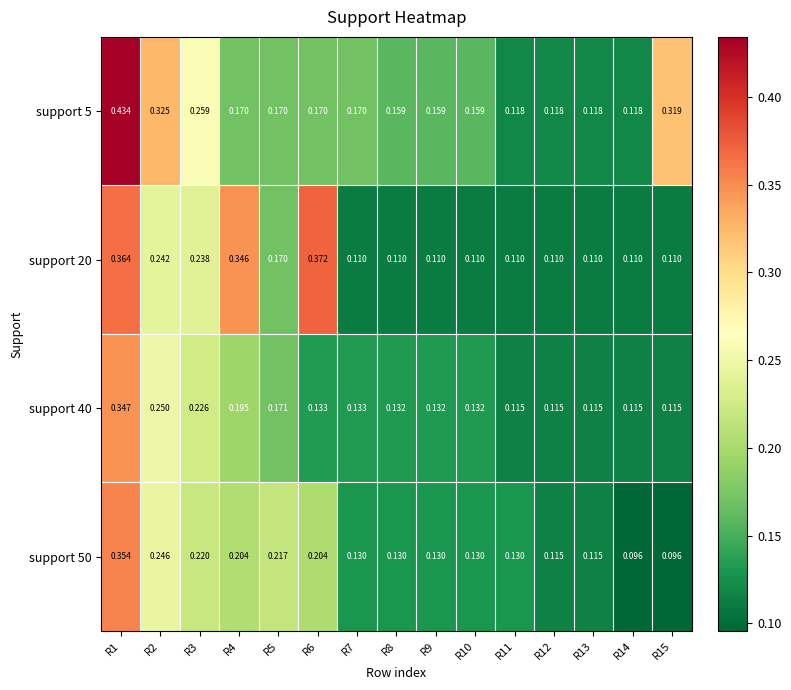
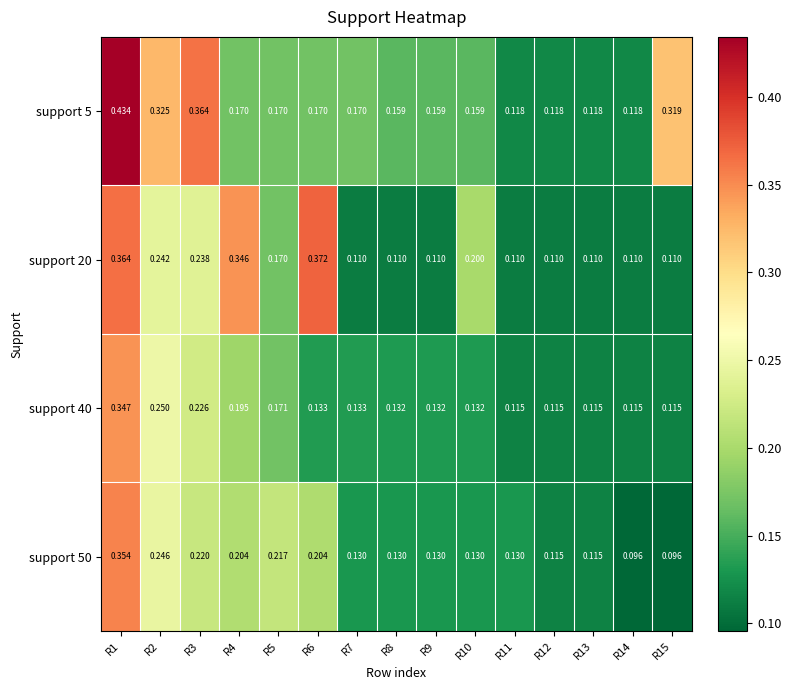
support 5, R3: 0.259 -> 0.364
support 20, R10: 0.110 -> 0.200
